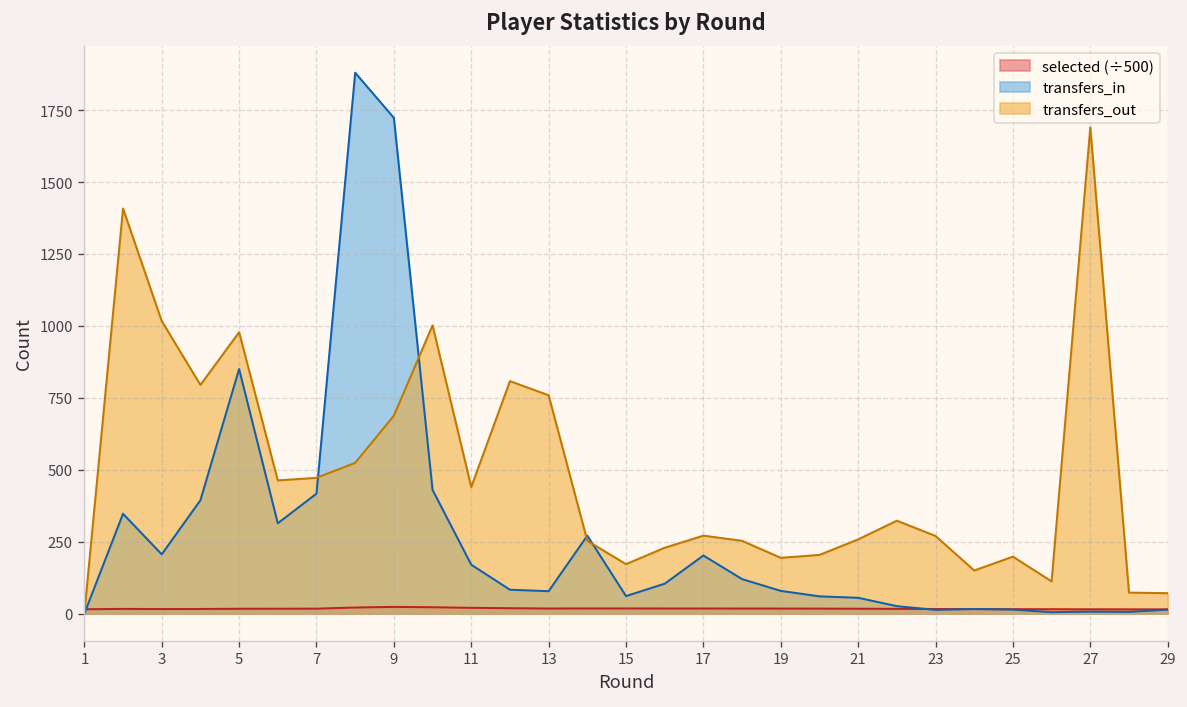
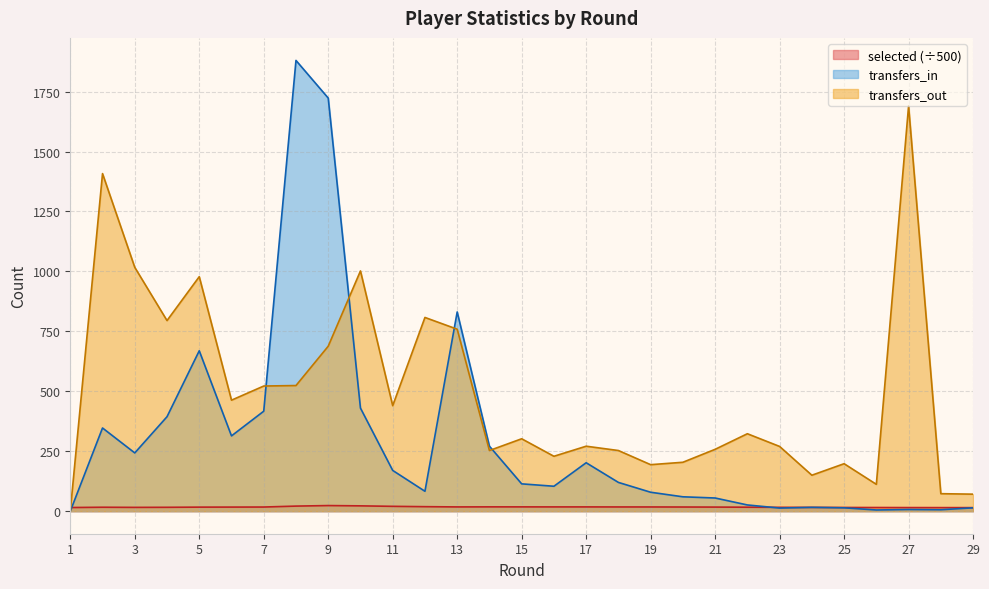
transfers_in, 3: 210 -> 240
transfers_in, 5: 850 -> 670
transfers_out, 7: 470 -> 520
transfers_in, 13: 80 -> 830
transfers_in, 15: 60 -> 110
transfers_out, 15: 170 -> 300
